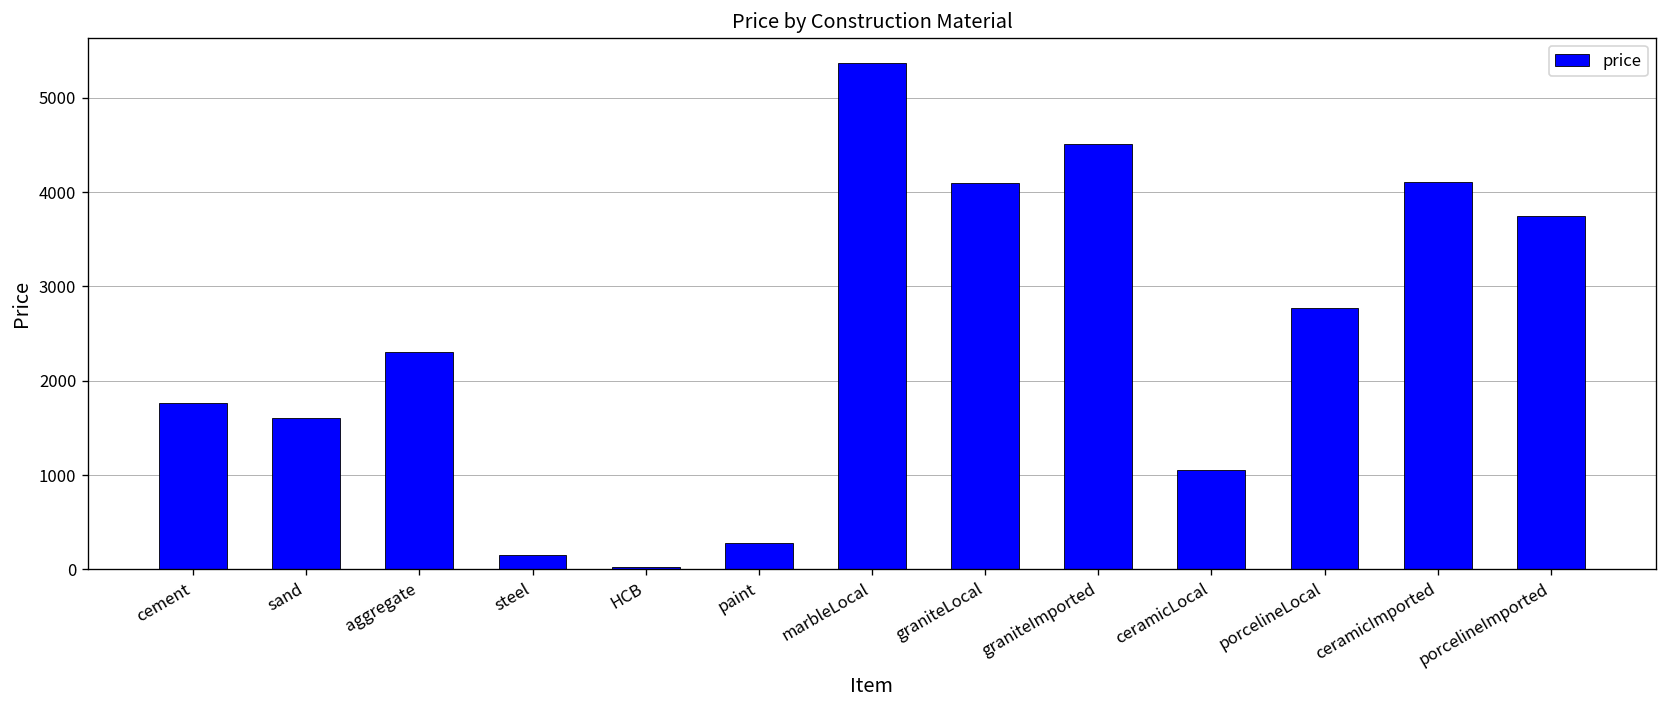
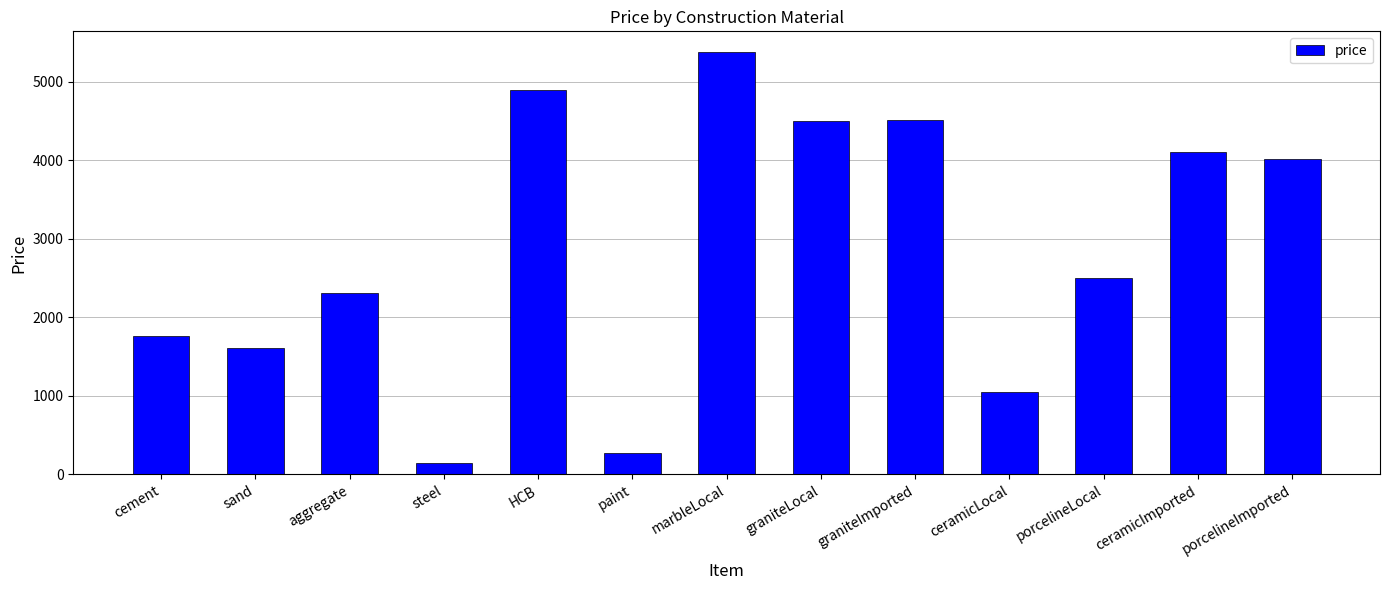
HCB: 0 -> 4900
graniteLocal: 4100 -> 4500
porcelineLocal: 2800 -> 2500
porcelineImported: 3800 -> 4000
